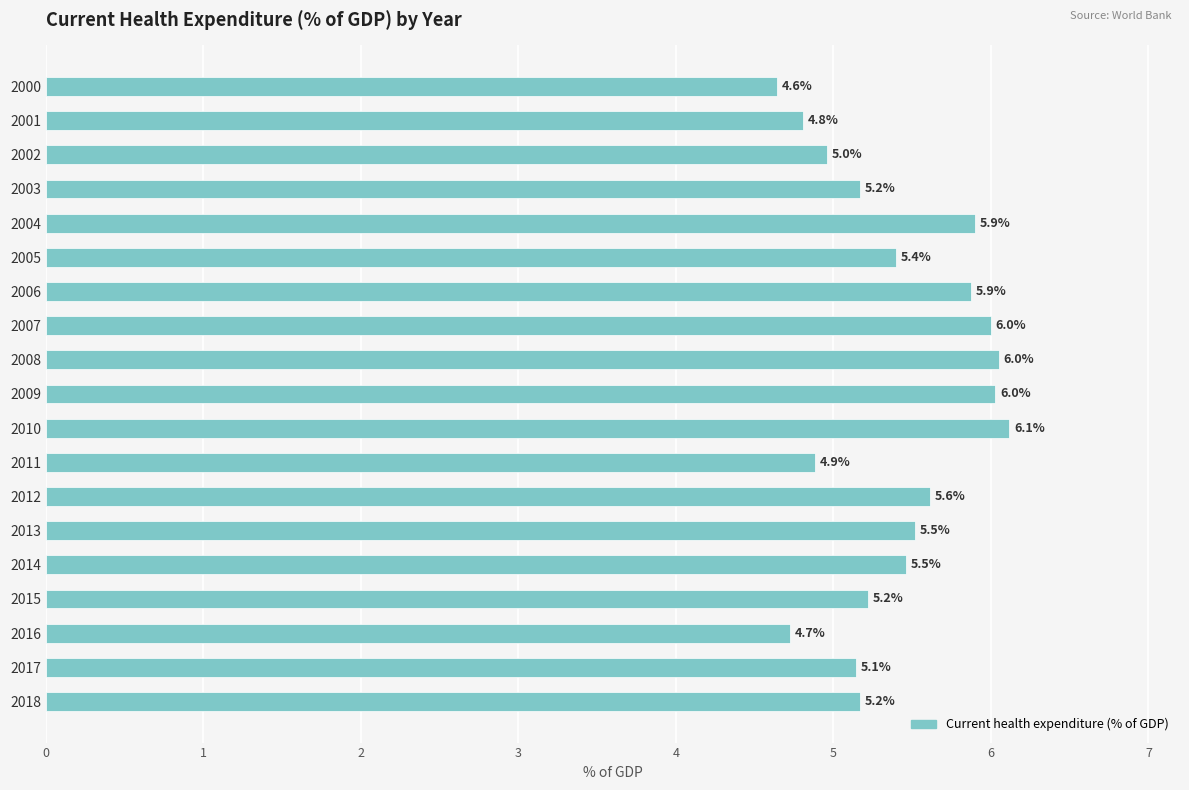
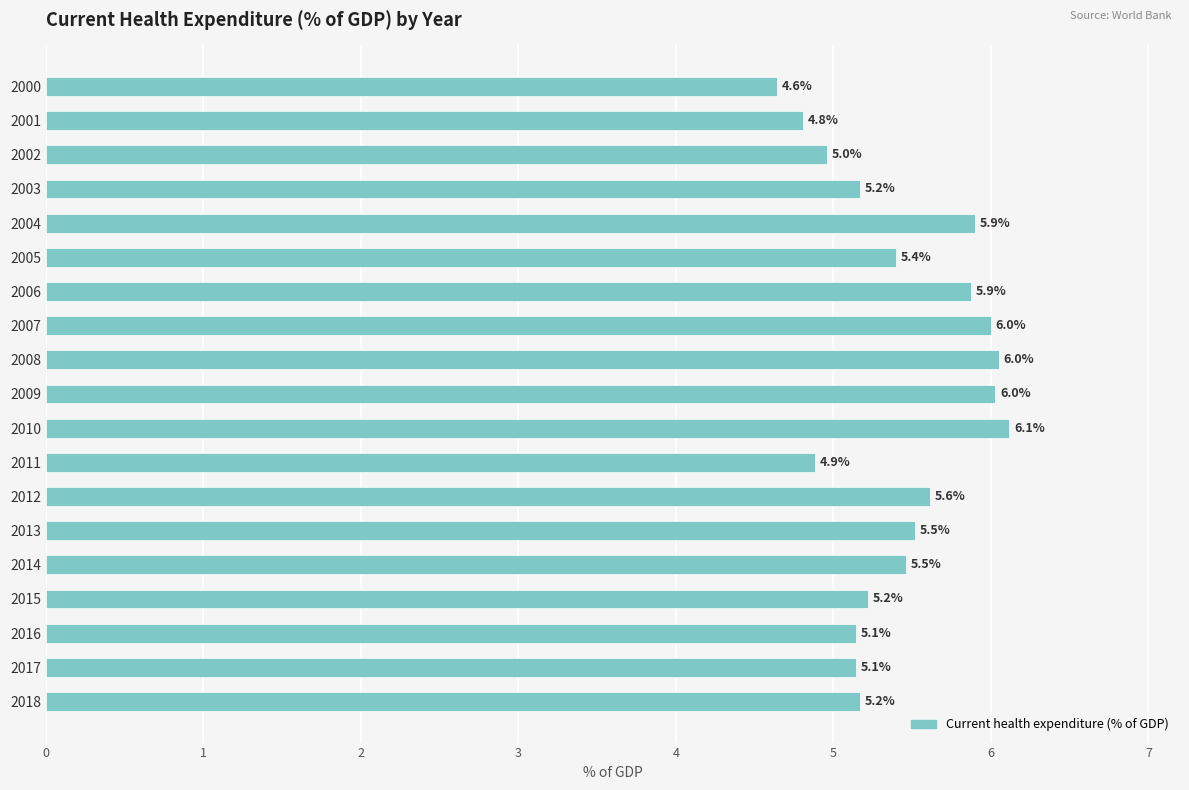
2016: 4.7% -> 5.1%
